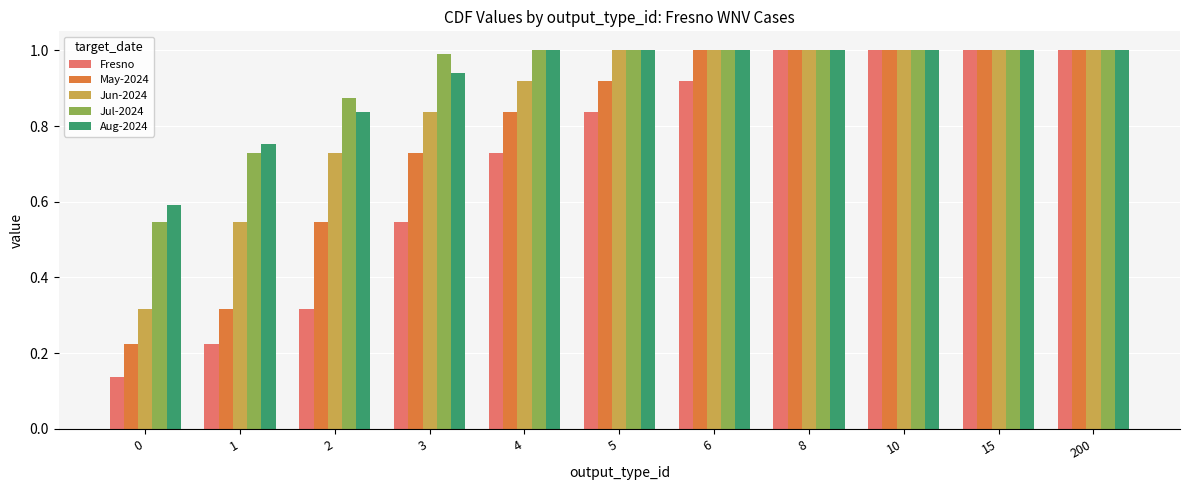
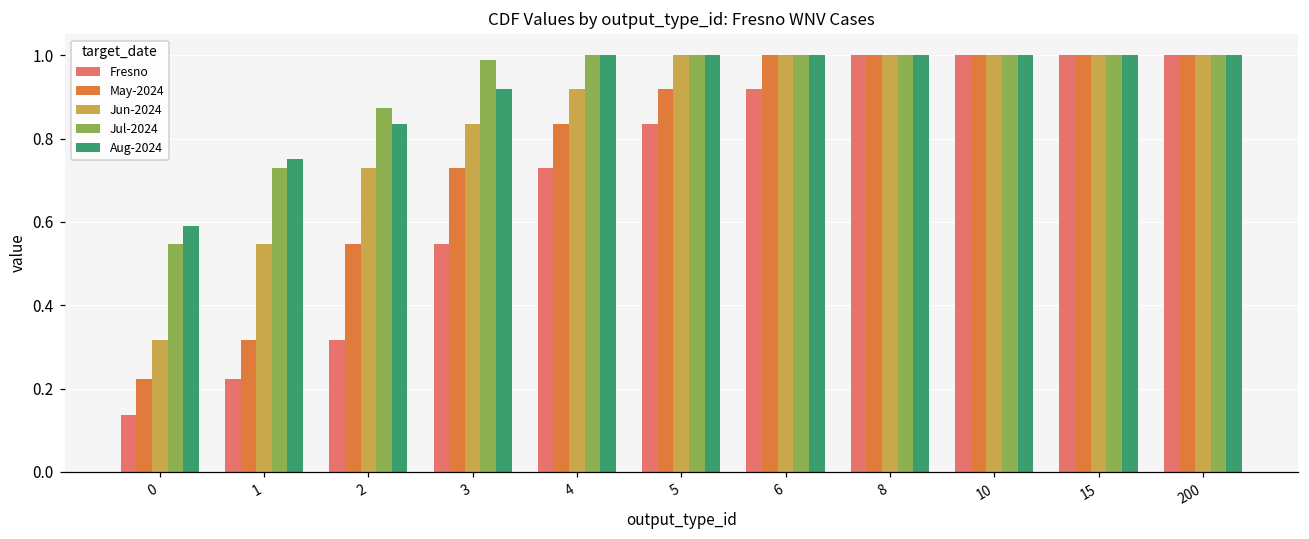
Aug-2024, 3: 0.94 -> 0.92
